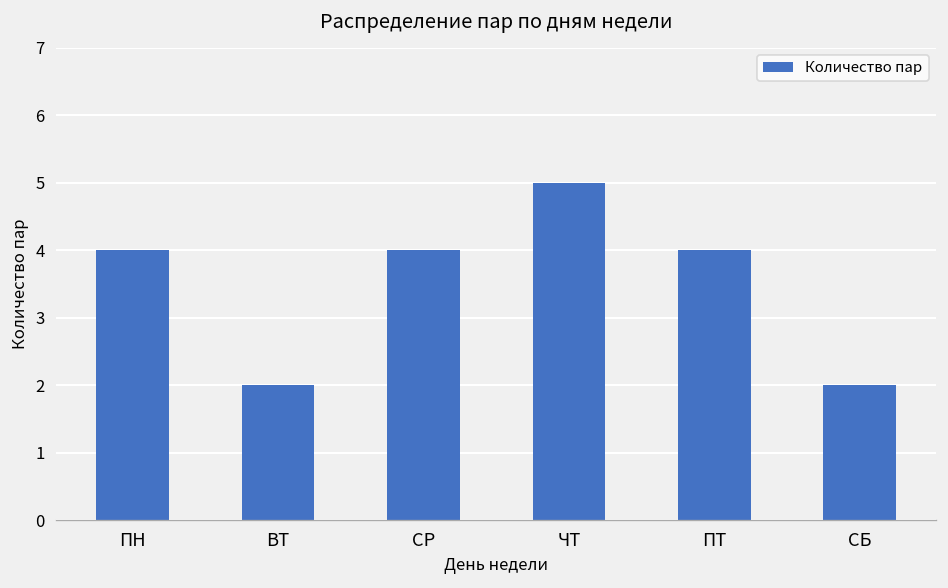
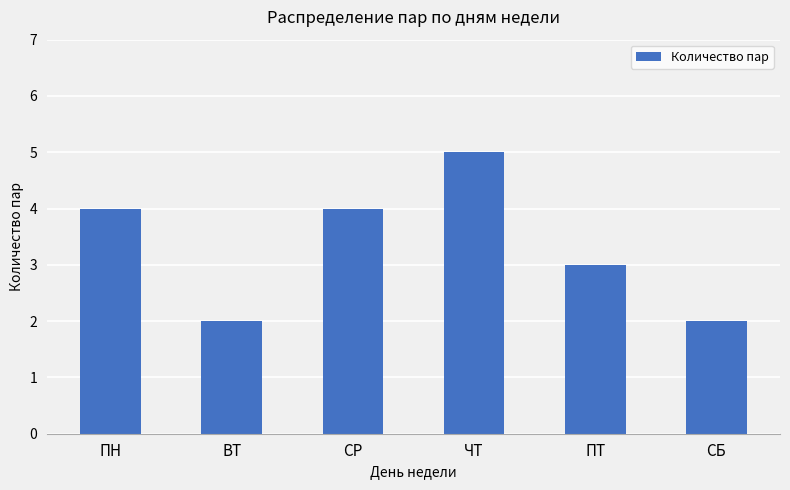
ПТ: 4 -> 3
